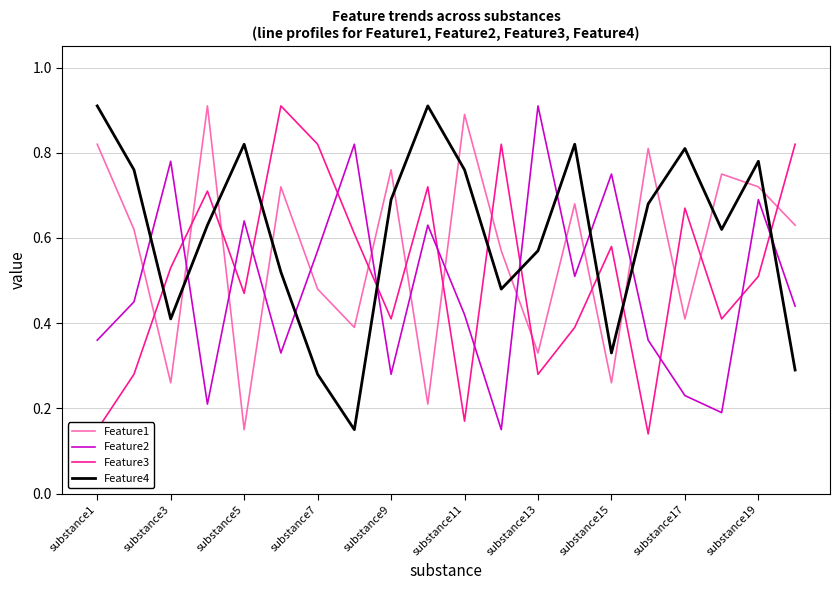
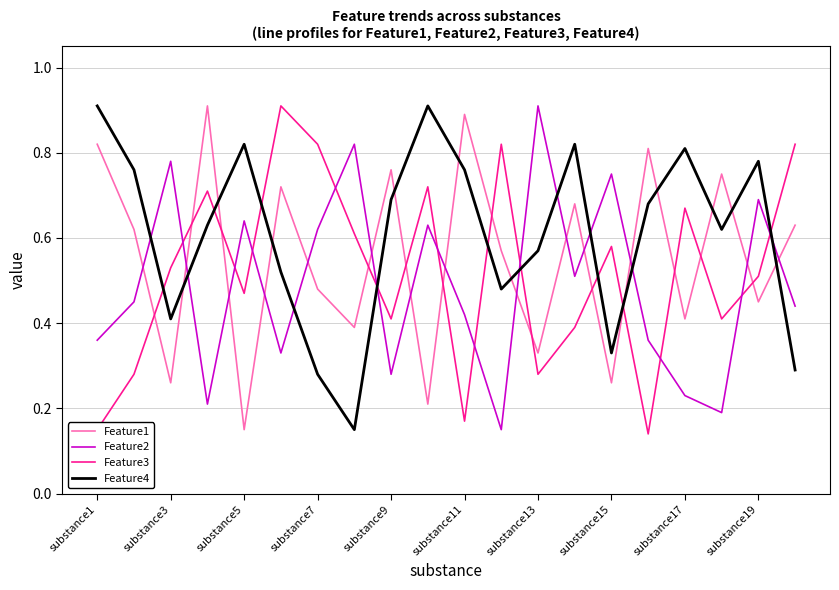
Feature2, substance7: 0.57 -> 0.62
Feature1, substance19: 0.72 -> 0.45
